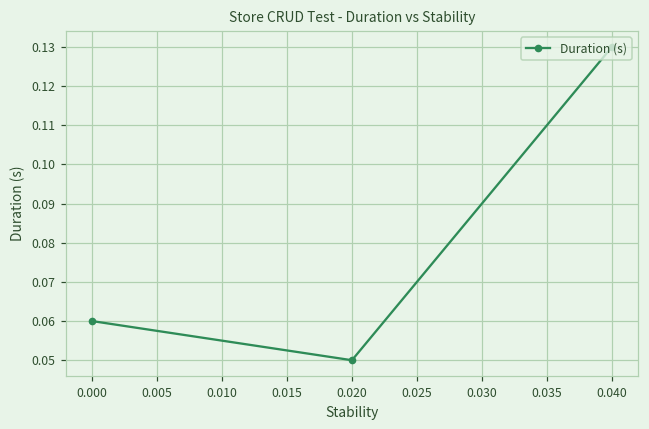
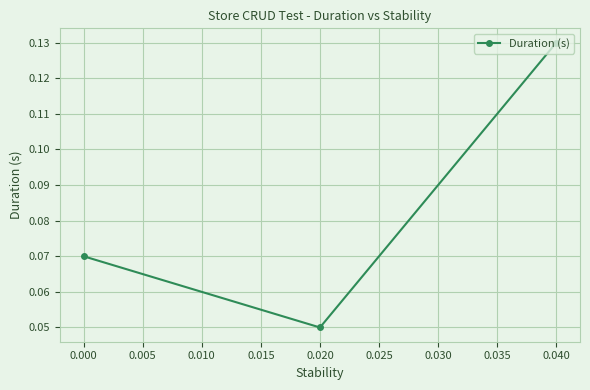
0.000: 0.06 -> 0.07
